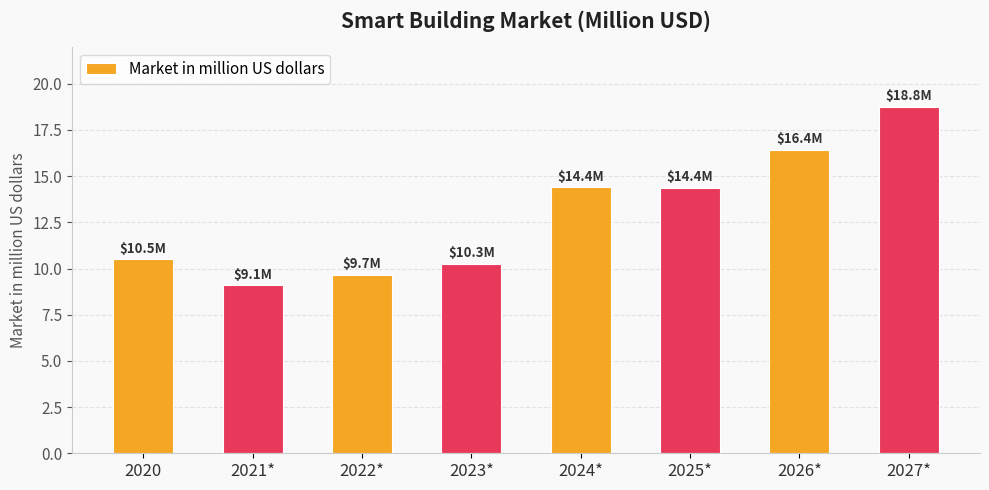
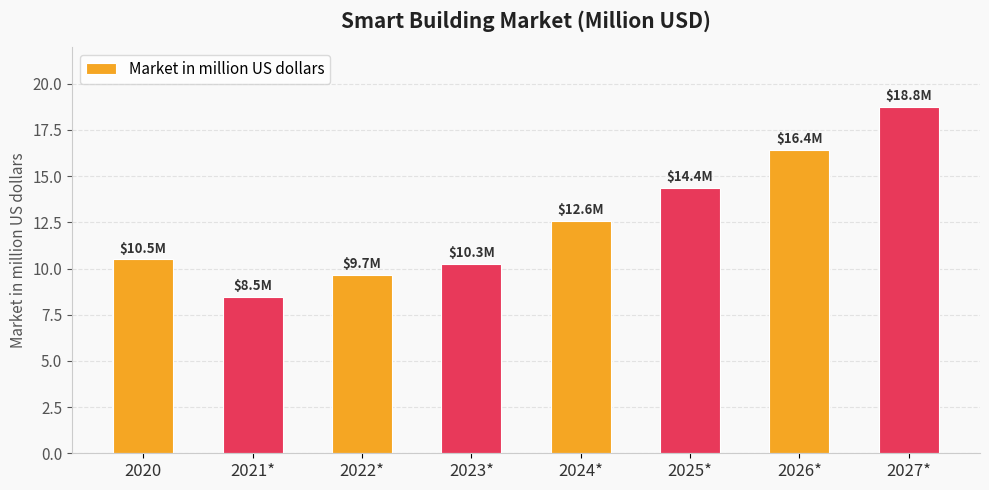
2021*: $9.1M -> $8.5M
2024*: $14.4M -> $12.6M
